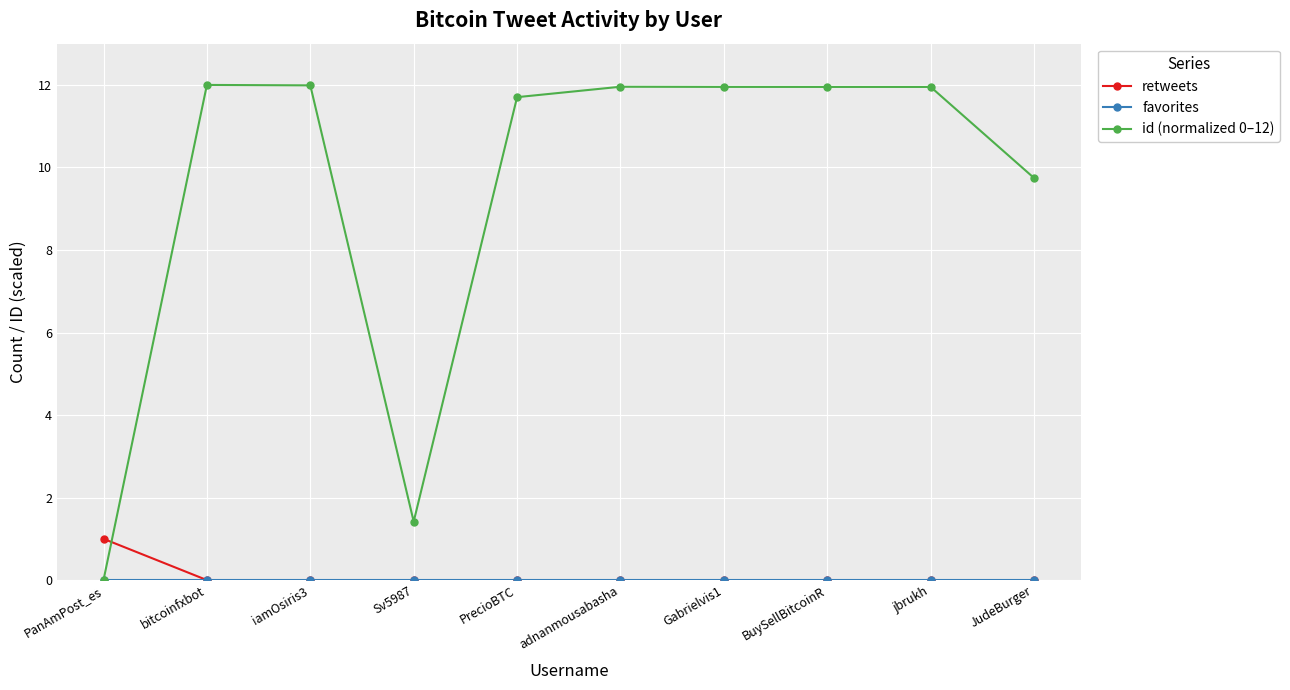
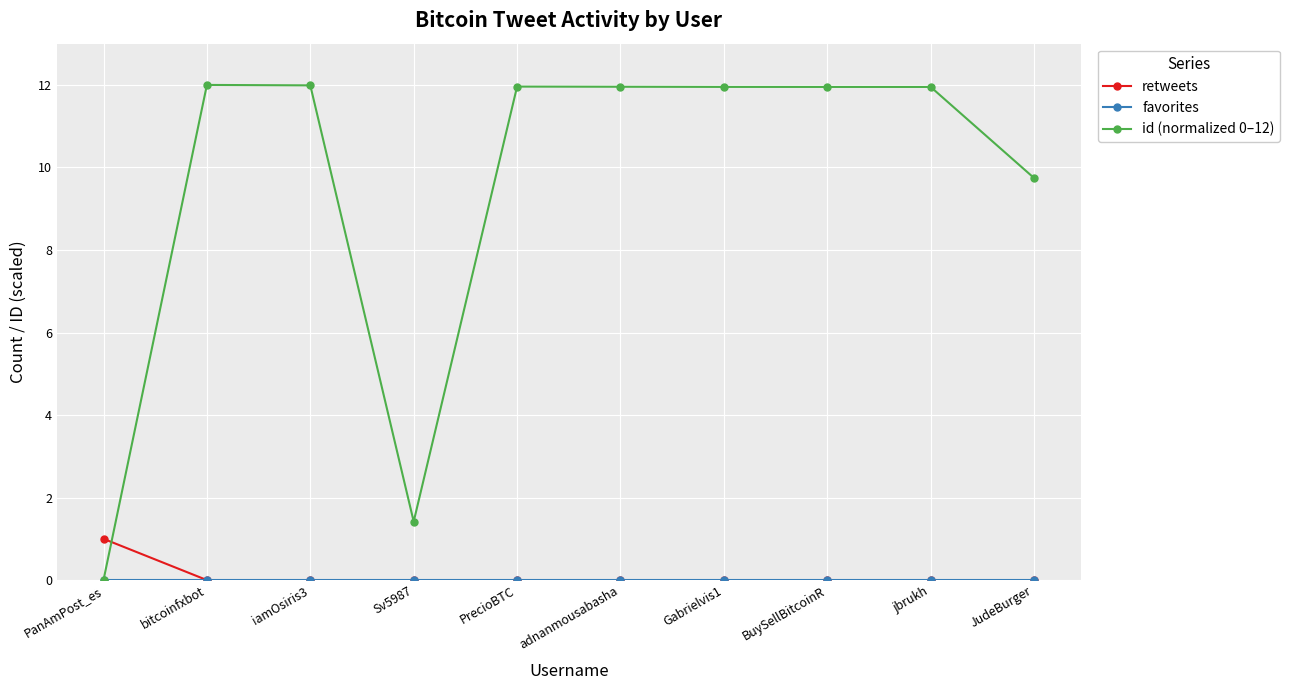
id (normalized 0–12), PrecioBTC: 11.7 -> 12.0
